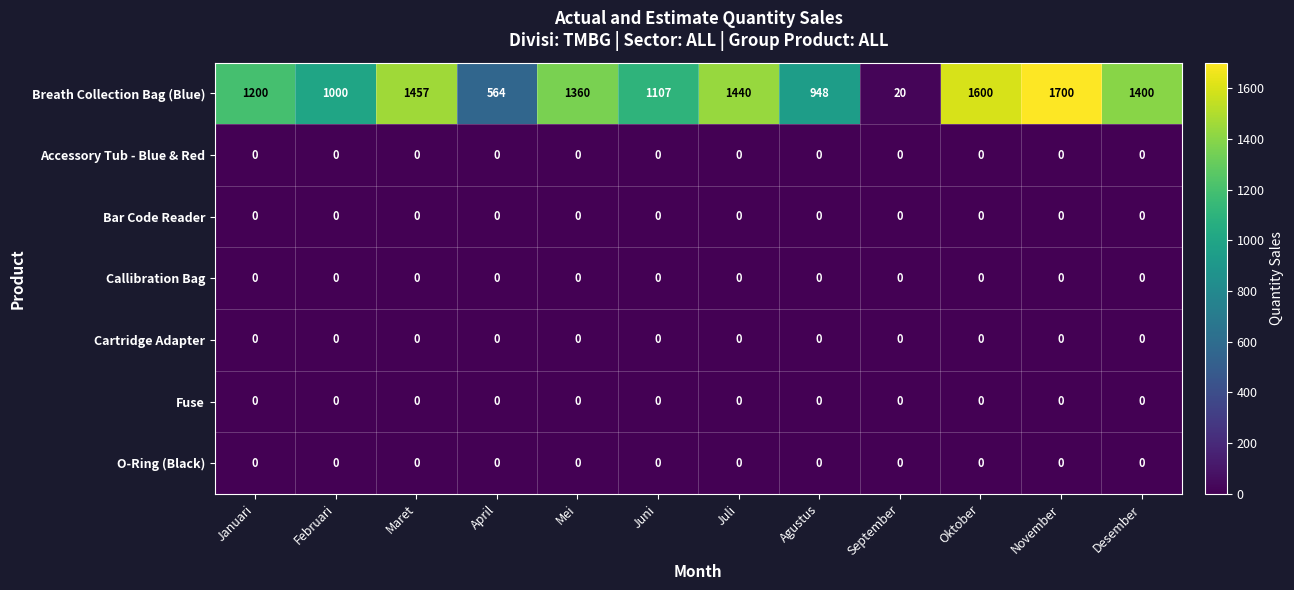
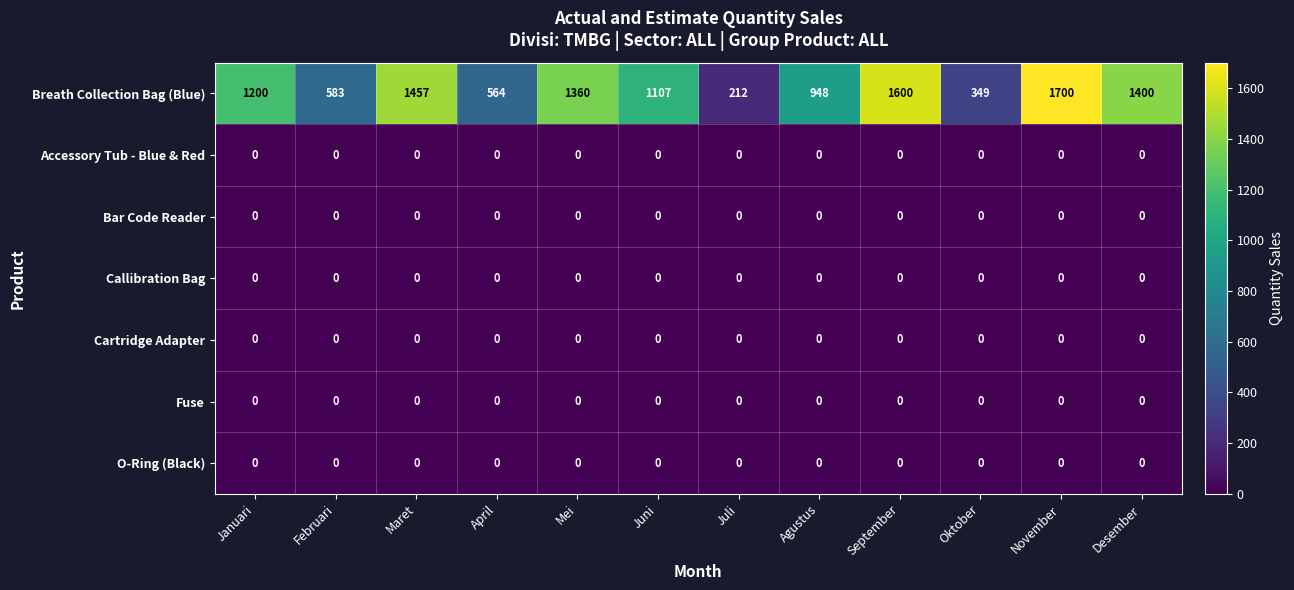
Breath Collection Bag (Blue), Februari: 1000 -> 583
Breath Collection Bag (Blue), Juli: 1440 -> 212
Breath Collection Bag (Blue), September: 20 -> 1600
Breath Collection Bag (Blue), Oktober: 1600 -> 349
